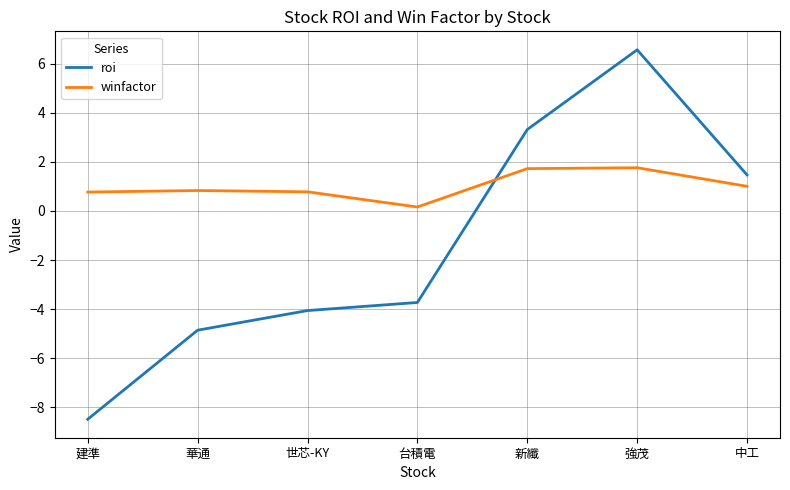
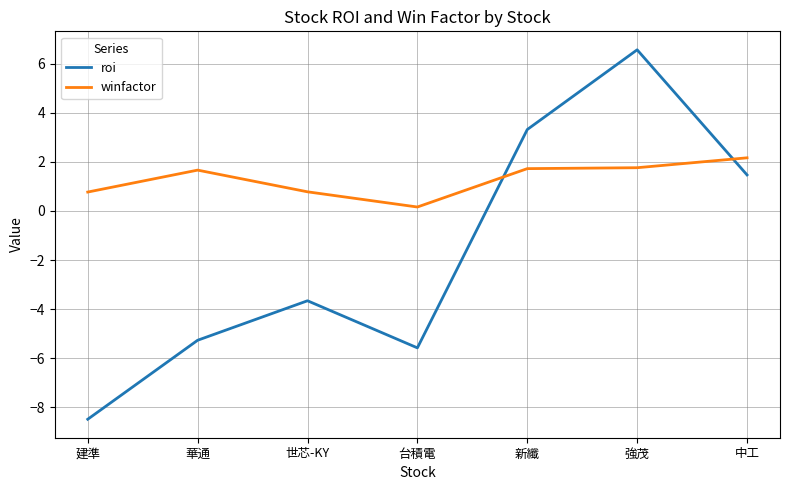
roi, 華通: -4.9 -> -5.3
winfactor, 華通: 0.8 -> 1.7
roi, 世芯-KY: -4.1 -> -3.7
roi, 台積電: -3.7 -> -5.6
winfactor, 中工: 1.0 -> 2.2
